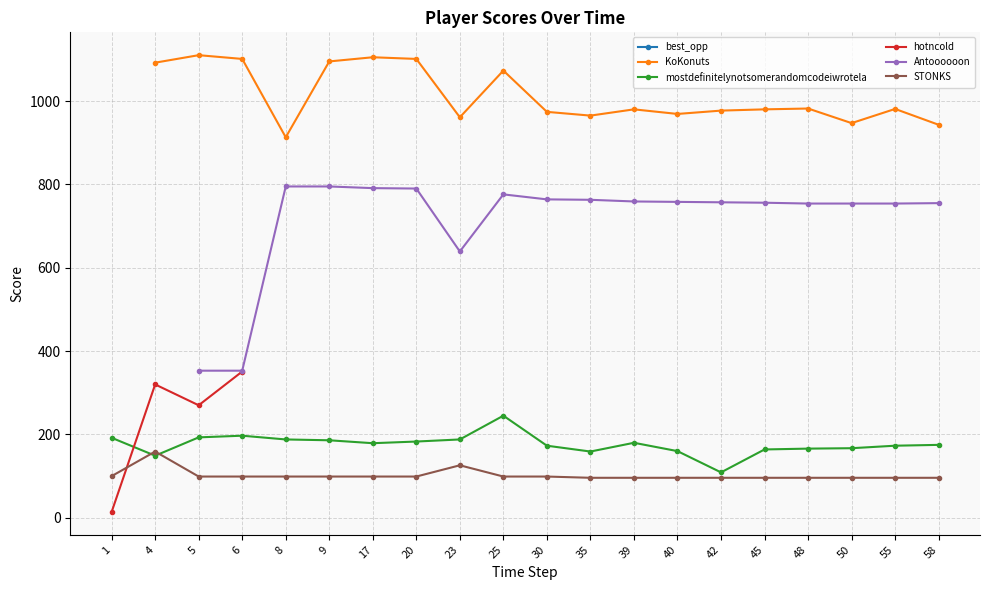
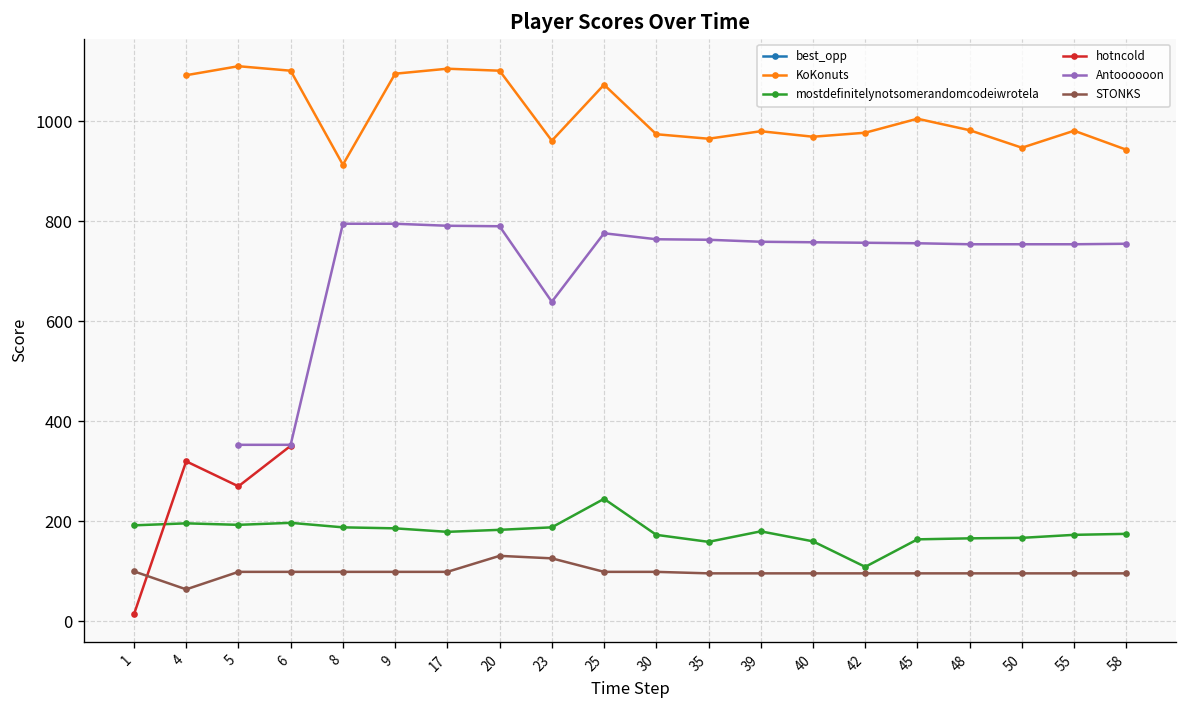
mostdefinitelynotsomerandomcodeiwrotela, 4: 150 -> 200
STONKS, 4: 160 -> 60
STONKS, 20: 100 -> 130
KoKonuts, 45: 980 -> 1010
